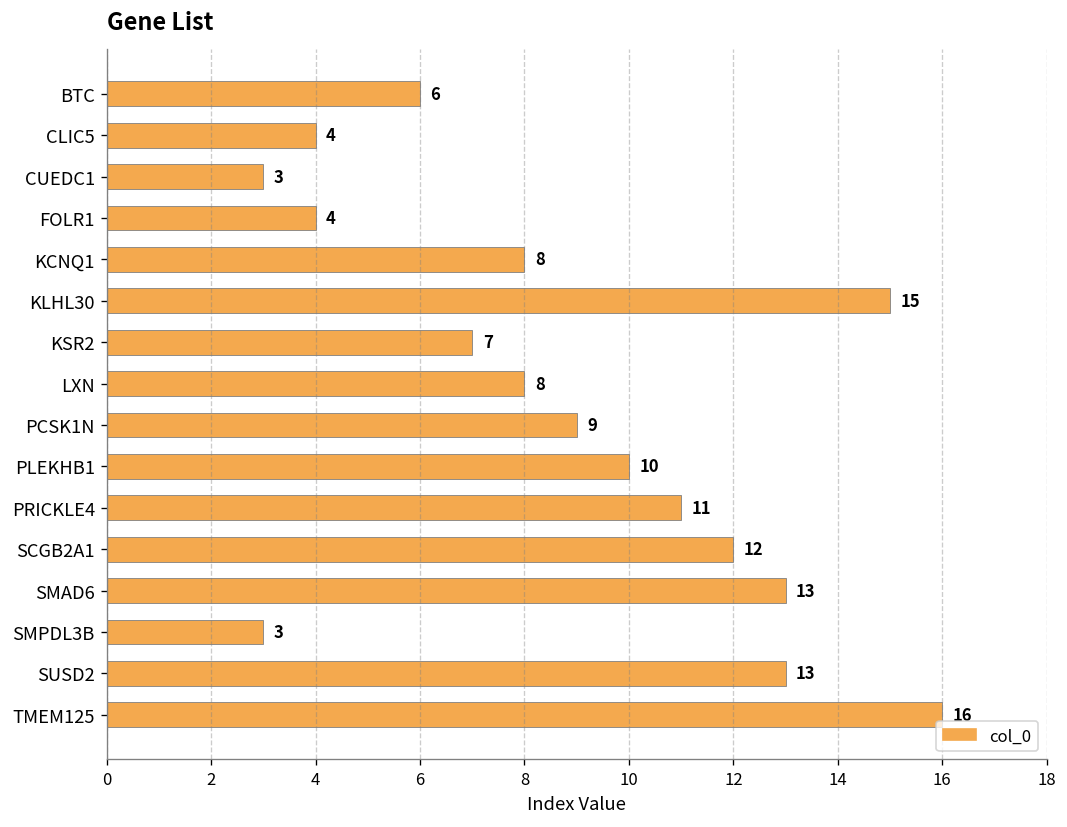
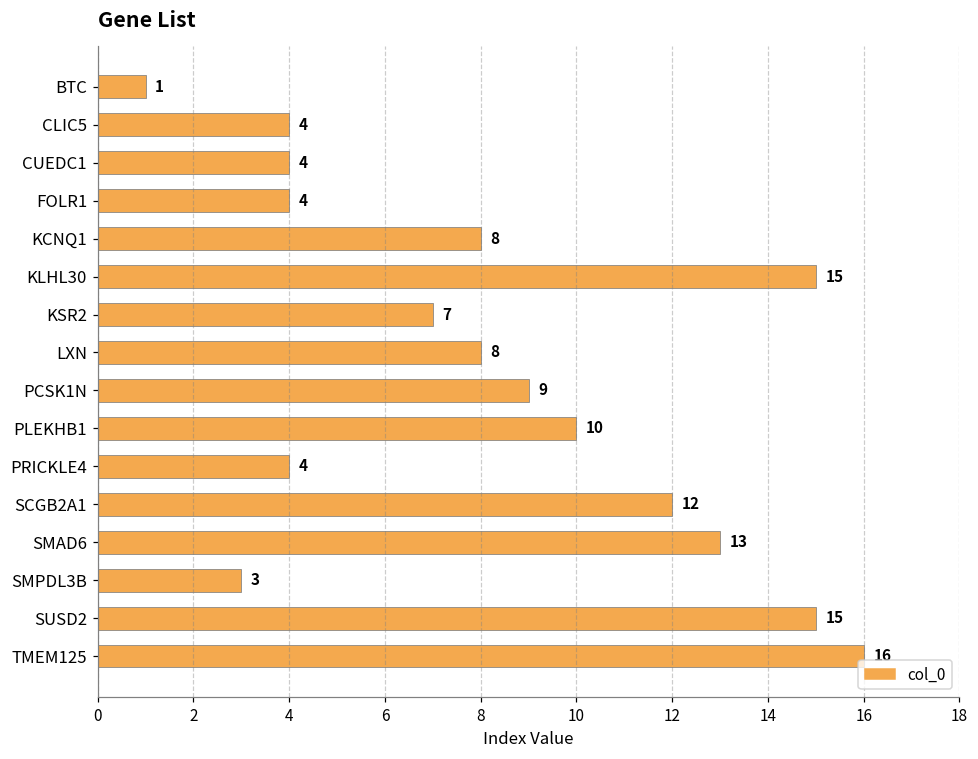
BTC: 6 -> 1
CUEDC1: 3 -> 4
PRICKLE4: 11 -> 4
SUSD2: 13 -> 15
